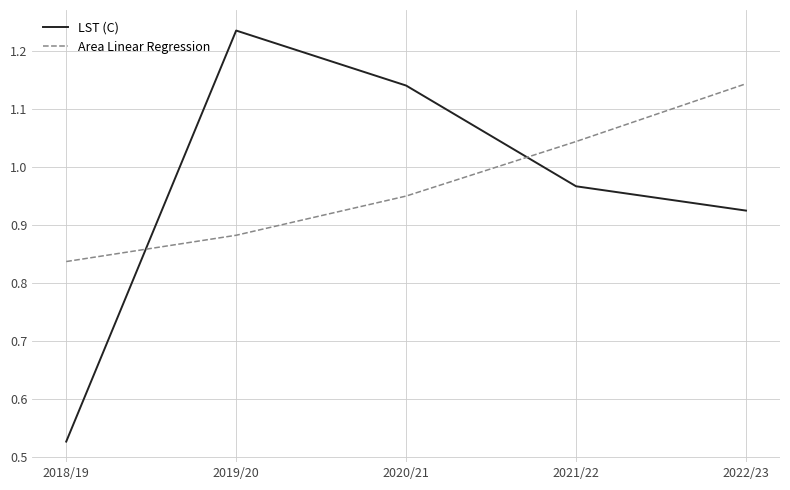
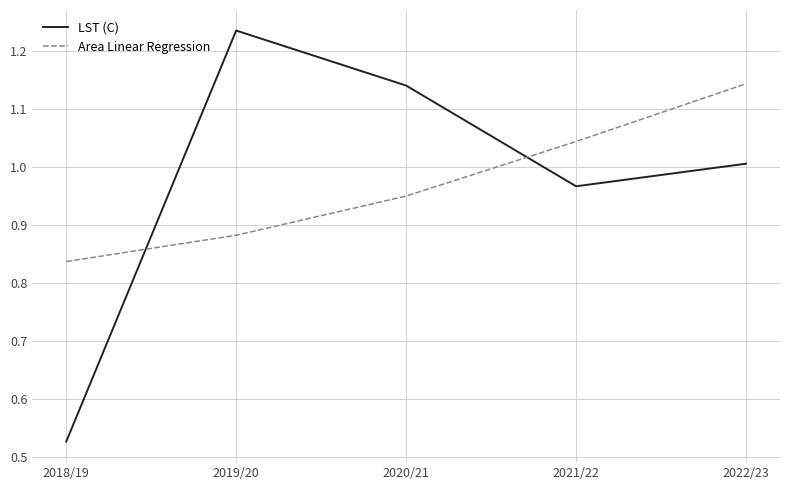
LST (C), 2022/23: 0.93 -> 1.01
